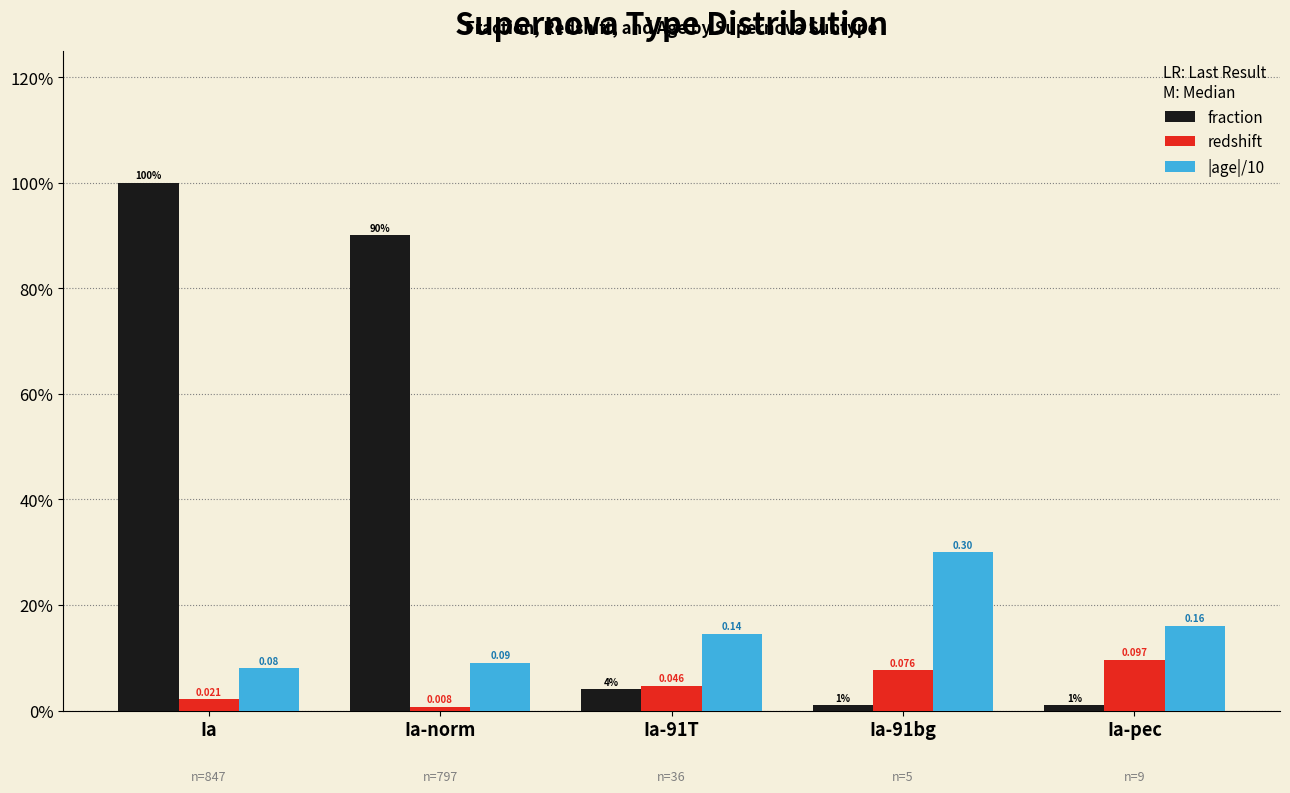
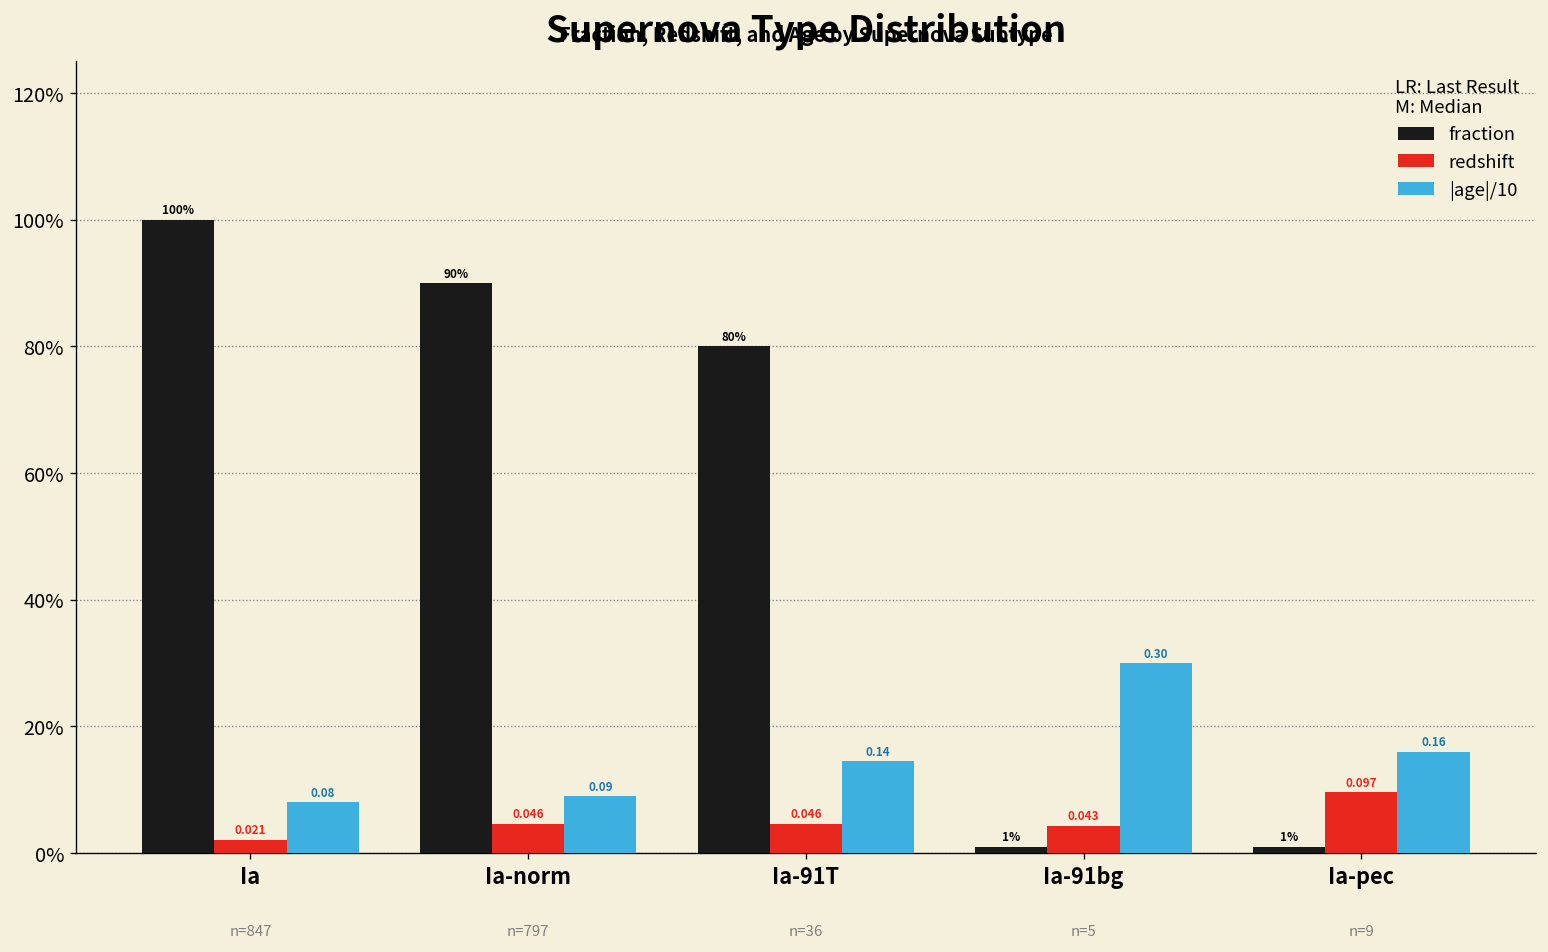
redshift, Ia-norm: 0.008 -> 0.046
fraction, Ia-91T: 4% -> 80%
redshift, Ia-91bg: 0.076 -> 0.043
